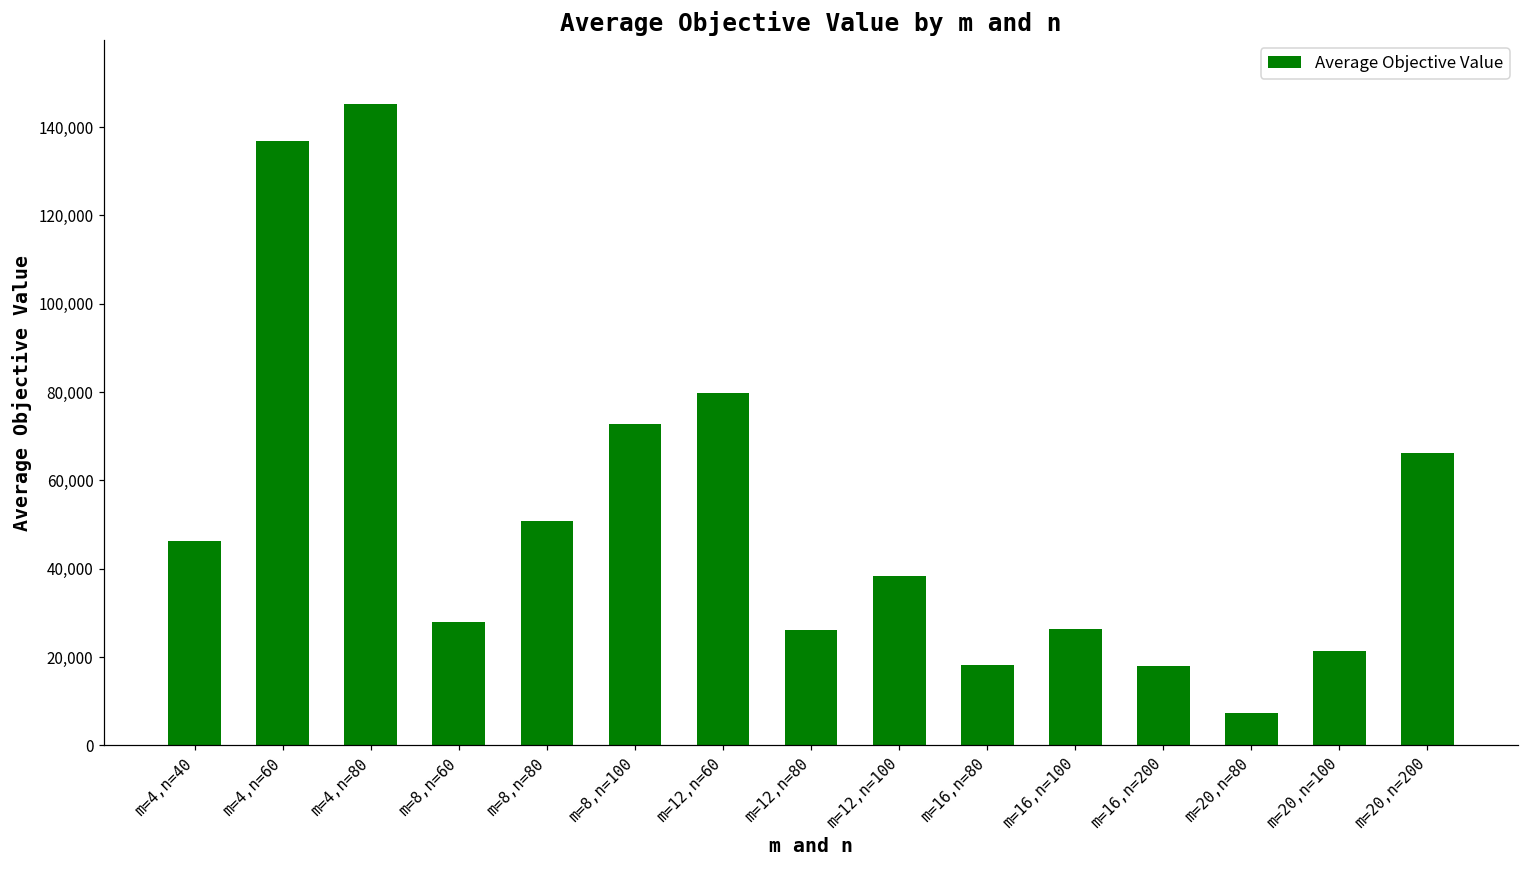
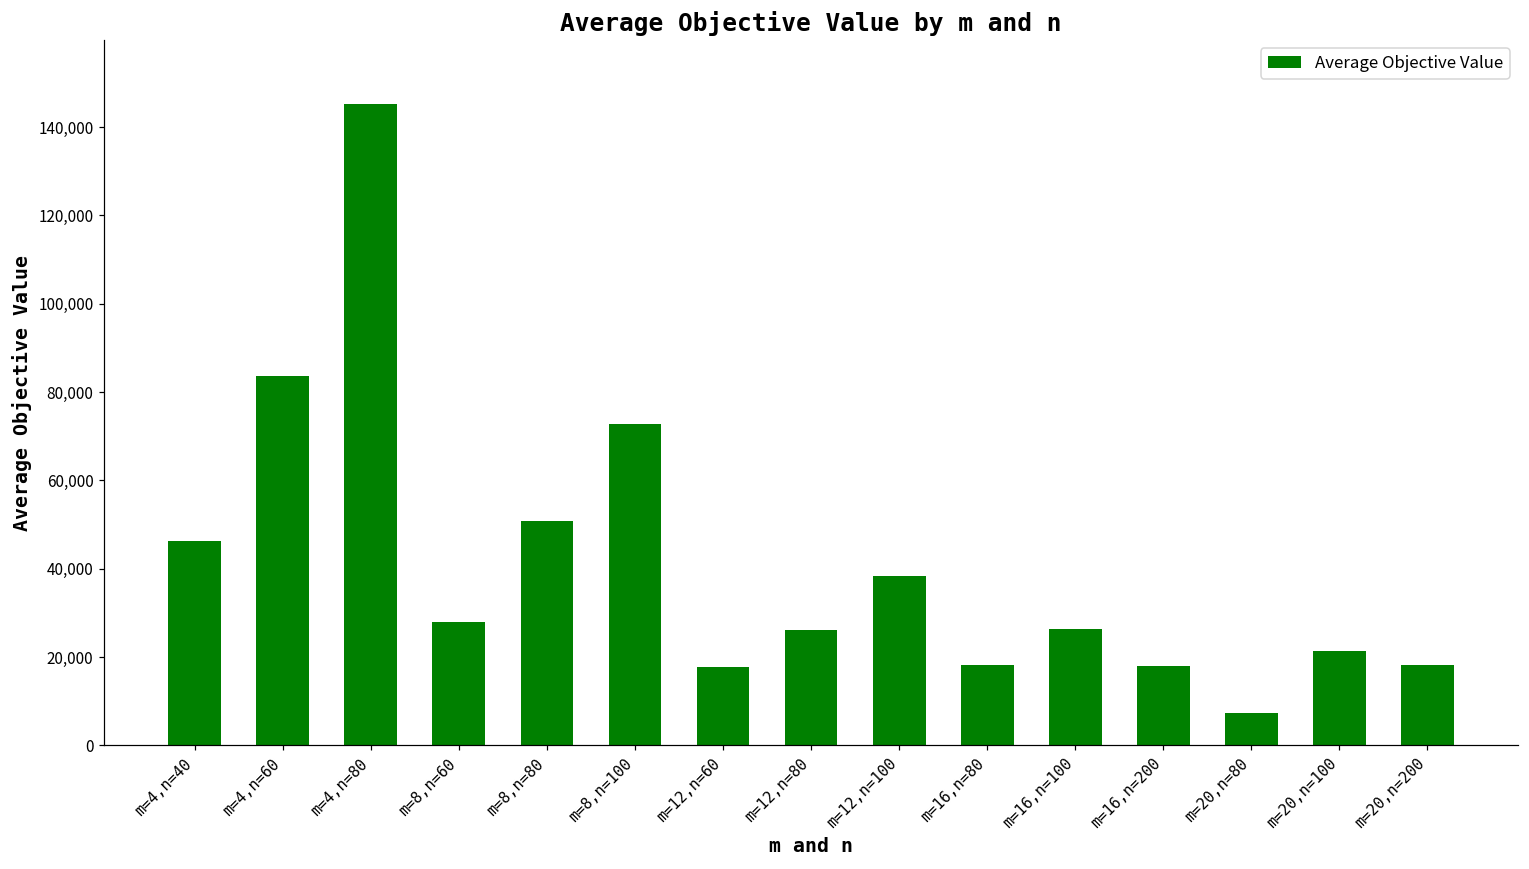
m=4,n=60: 137,000 -> 84,000
m=12,n=60: 80,000 -> 18,000
m=20,n=200: 66,000 -> 18,000
